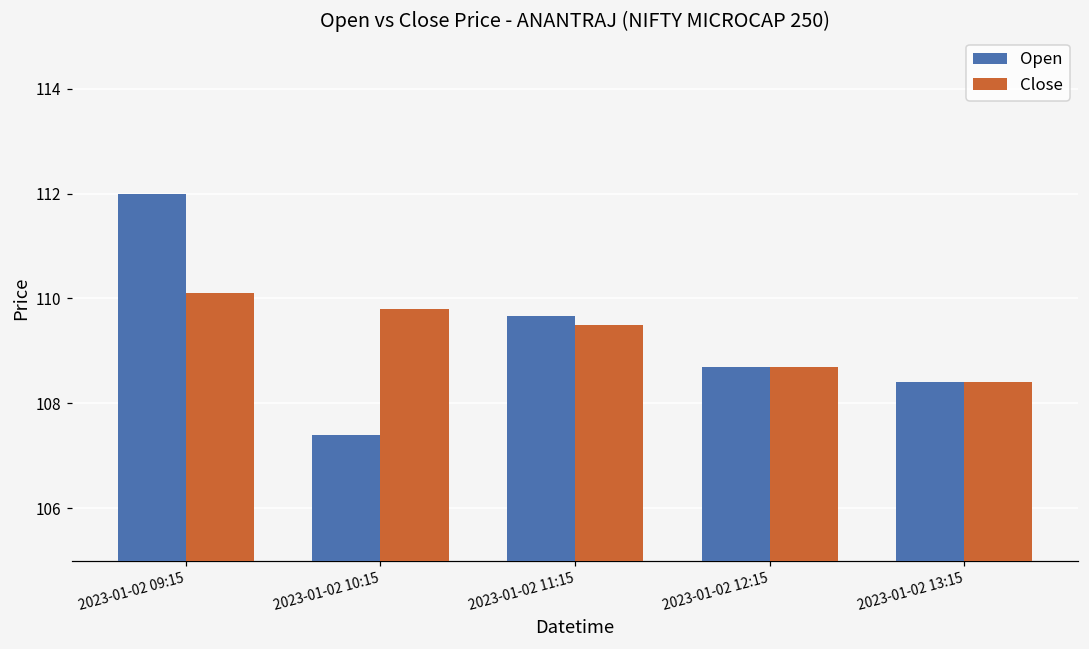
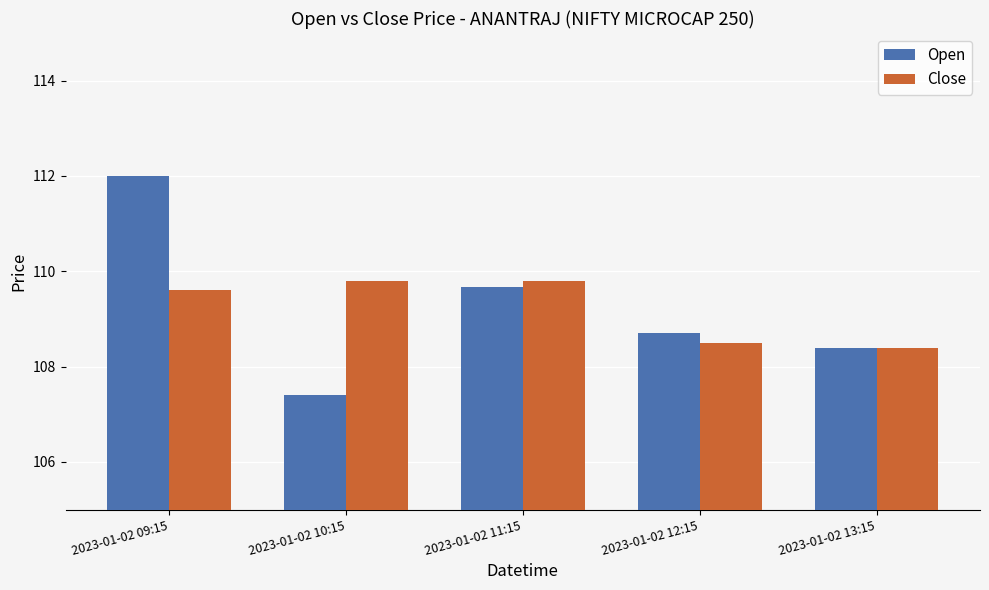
Close, 2023-01-02 09:15: 110.1 -> 109.6
Close, 2023-01-02 11:15: 109.5 -> 109.8
Close, 2023-01-02 12:15: 108.7 -> 108.5
